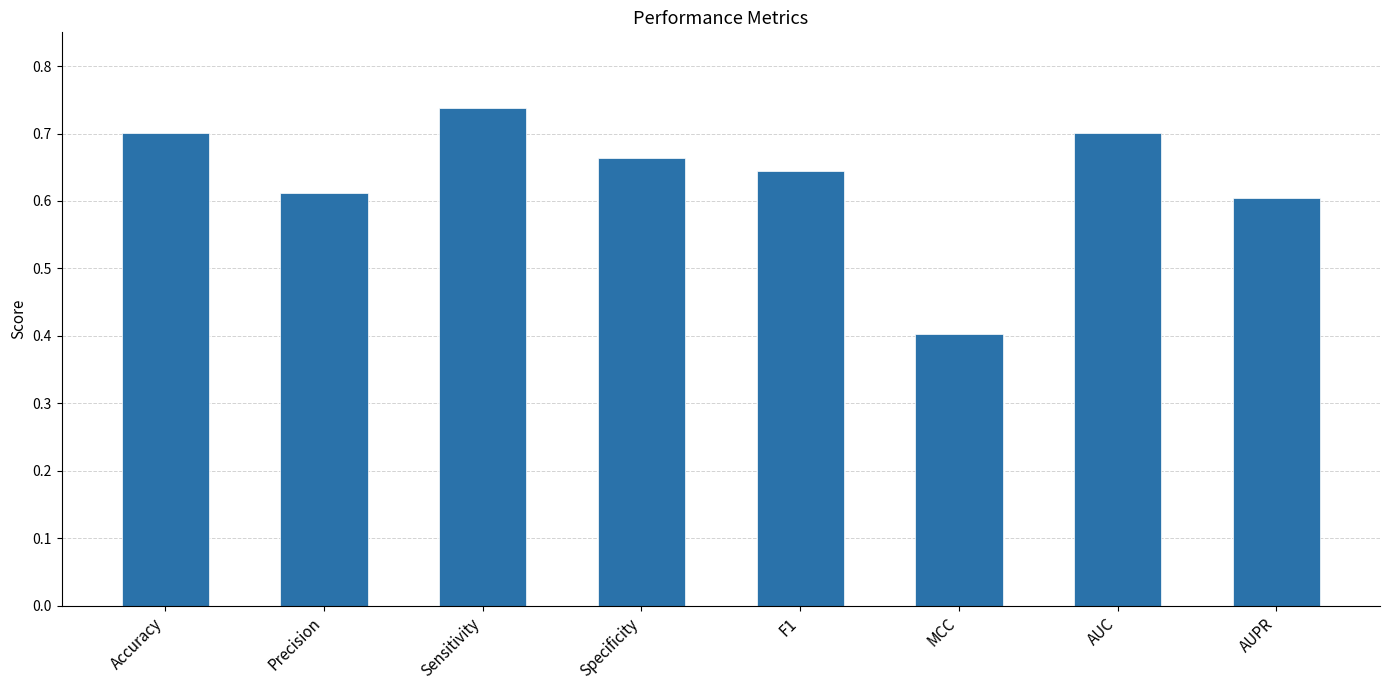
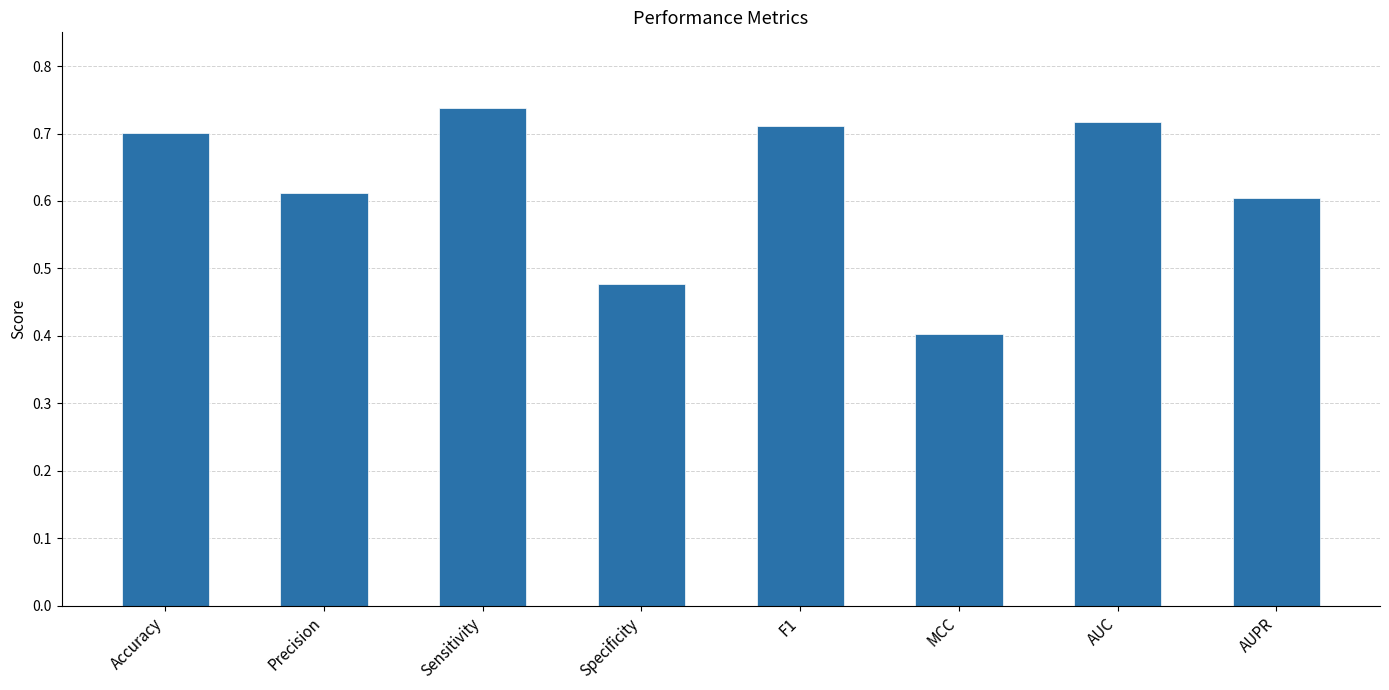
Specificity: 0.66 -> 0.48
F1: 0.64 -> 0.71
AUC: 0.70 -> 0.72
